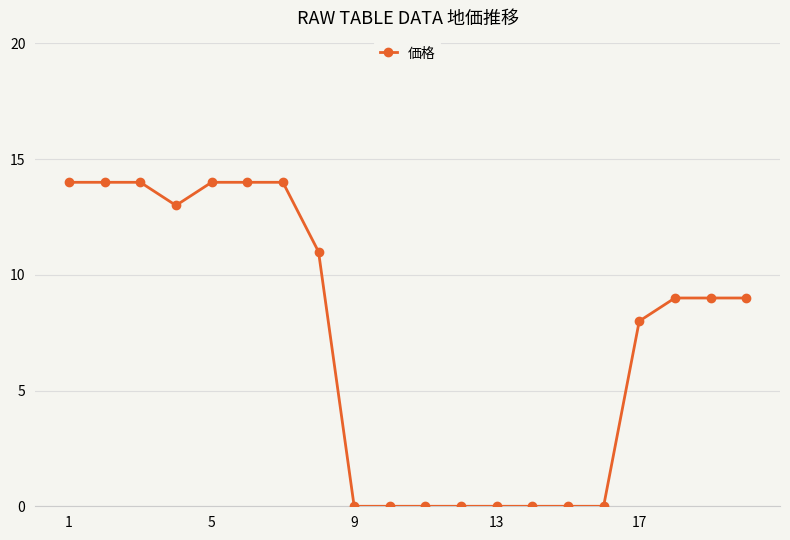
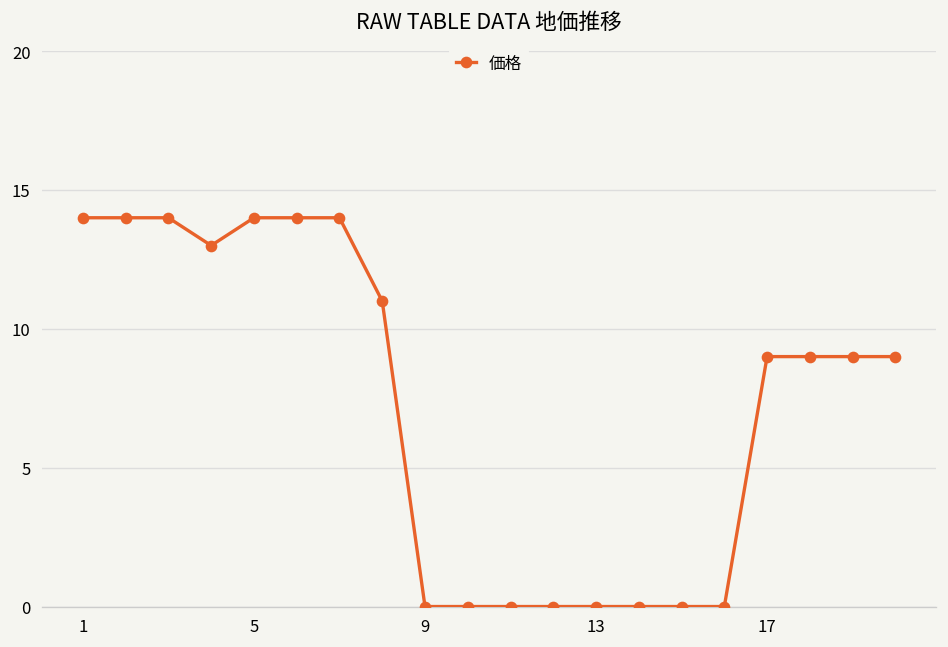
17: 8 -> 9
